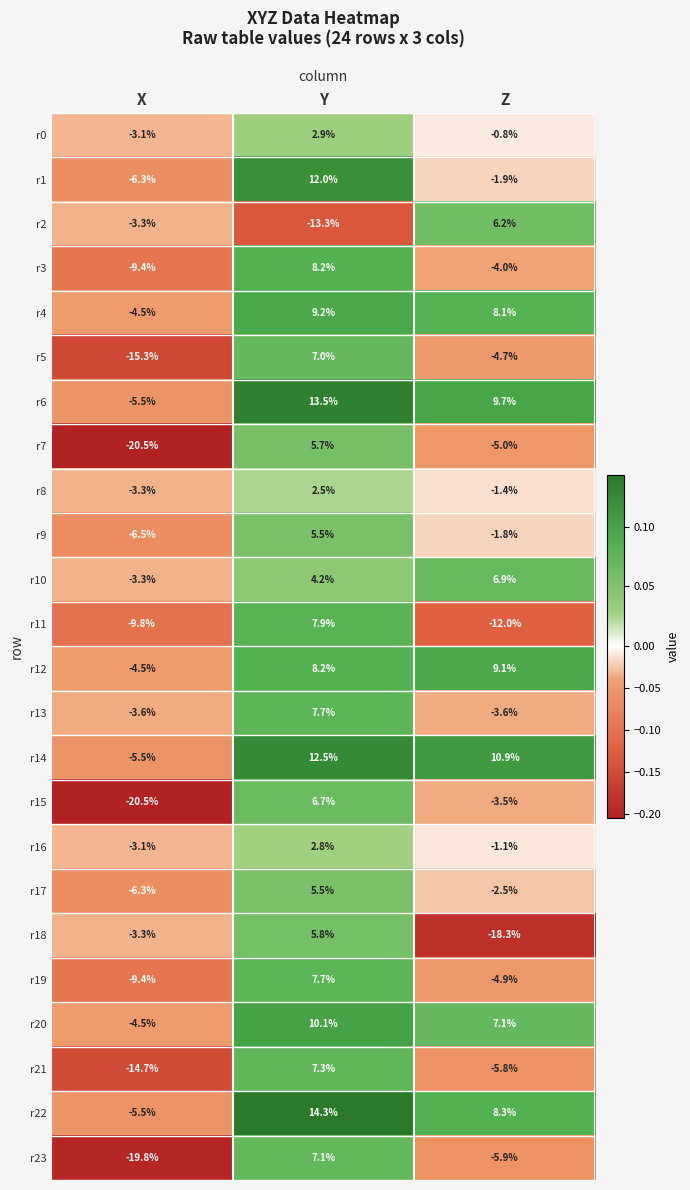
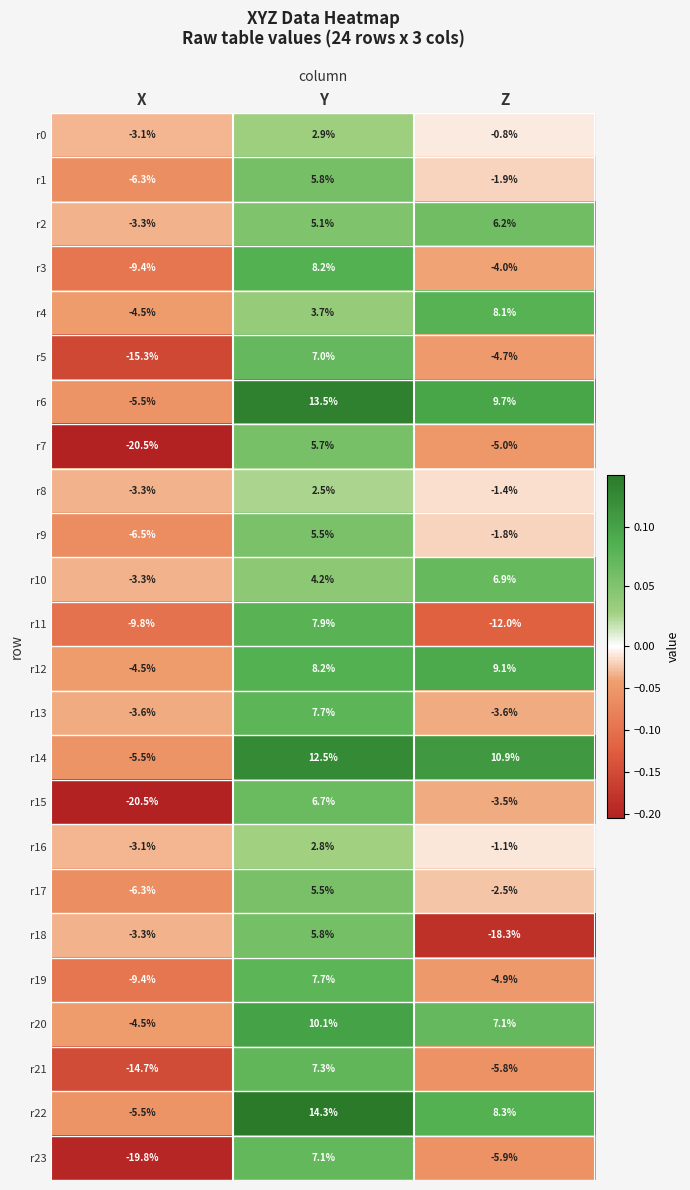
r1, Y: 12.0% -> 5.8%
r2, Y: -13.3% -> 5.1%
r4, Y: 9.2% -> 3.7%
